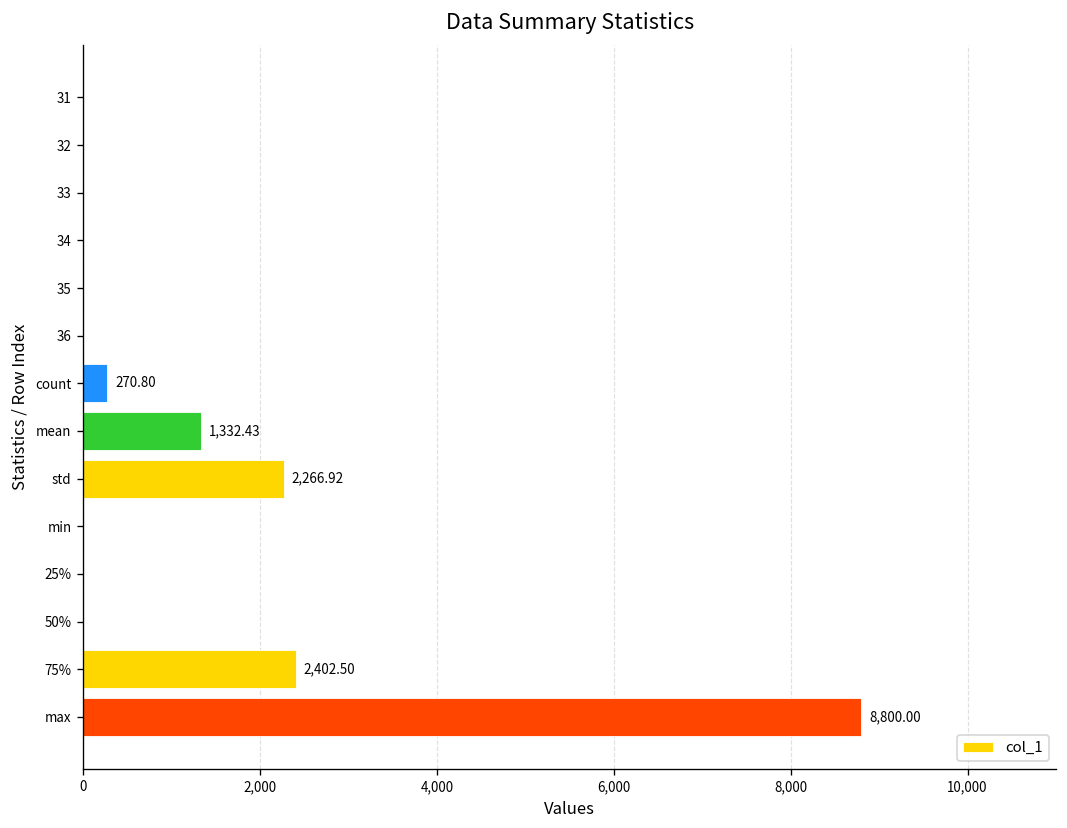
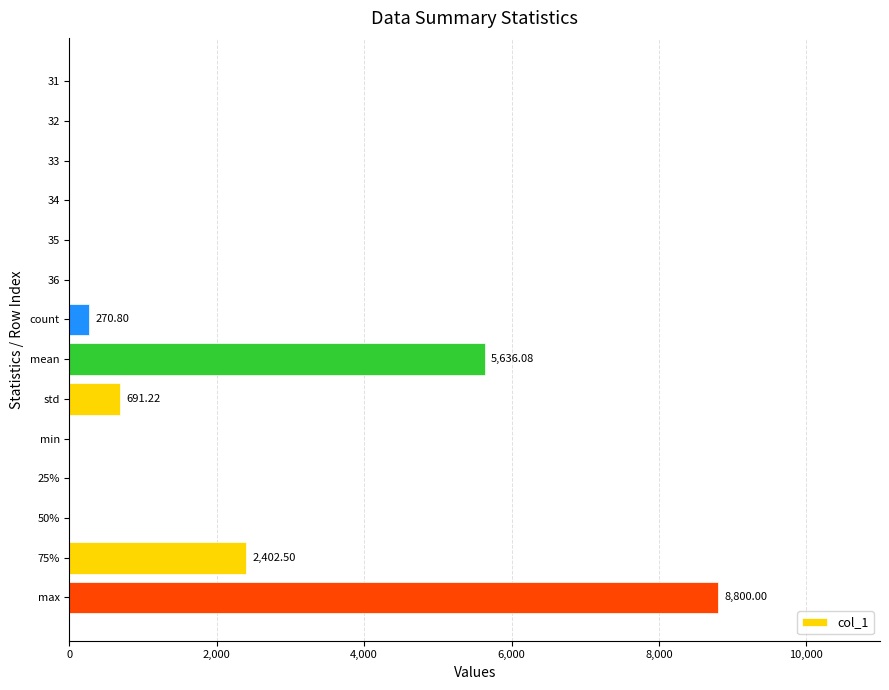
mean: 1,332.43 -> 5,636.08
std: 2,266.92 -> 691.22
